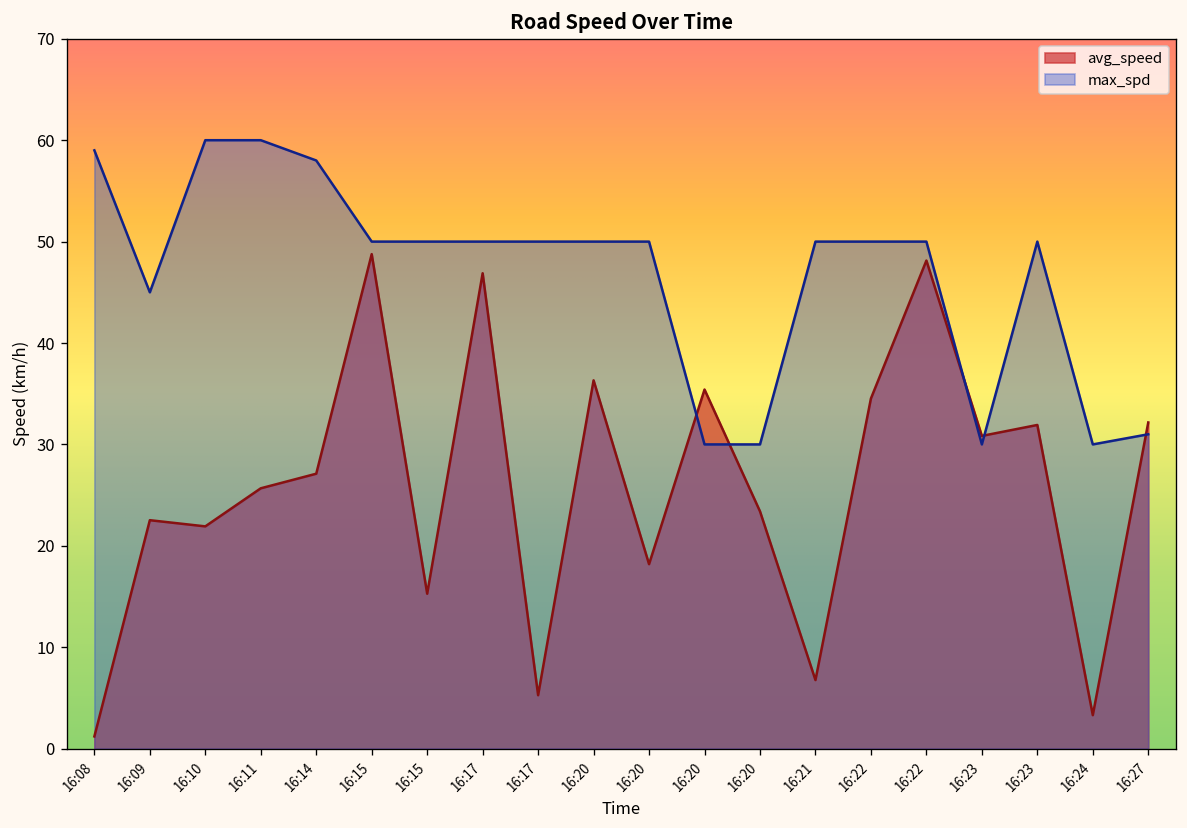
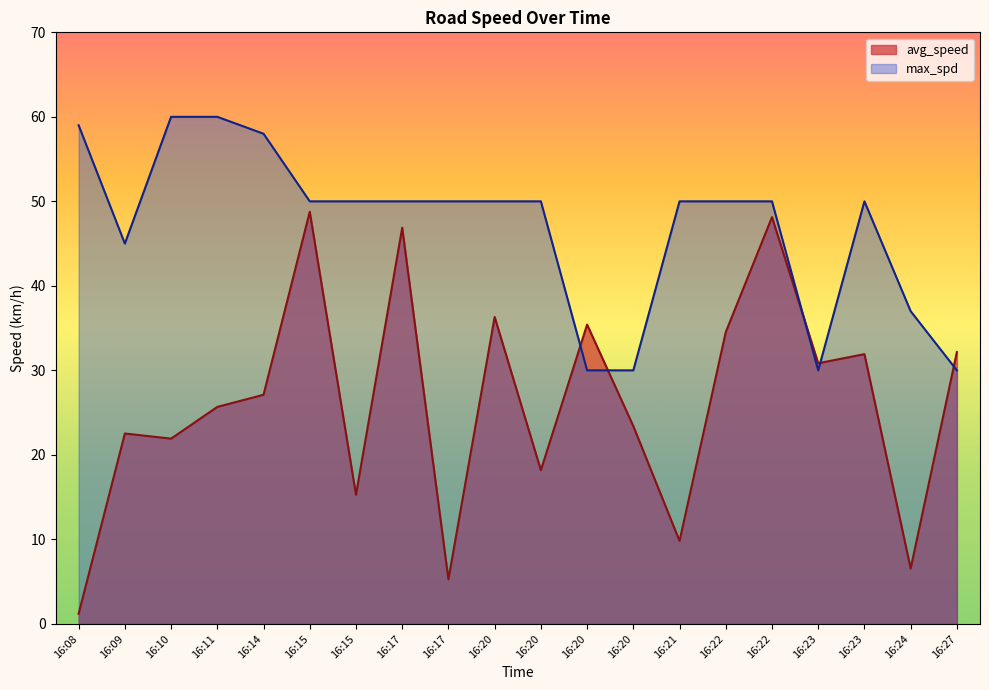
avg_speed, 16:21: 7 -> 10
avg_speed, 16:24: 3 -> 7
max_spd, 16:24: 30 -> 37
max_spd, 16:27: 31 -> 30
